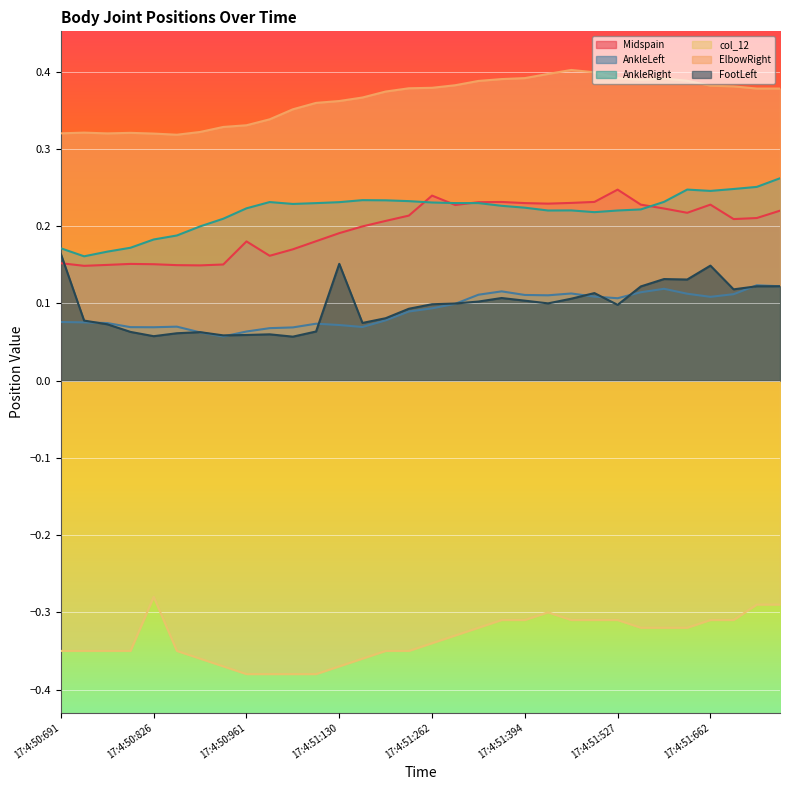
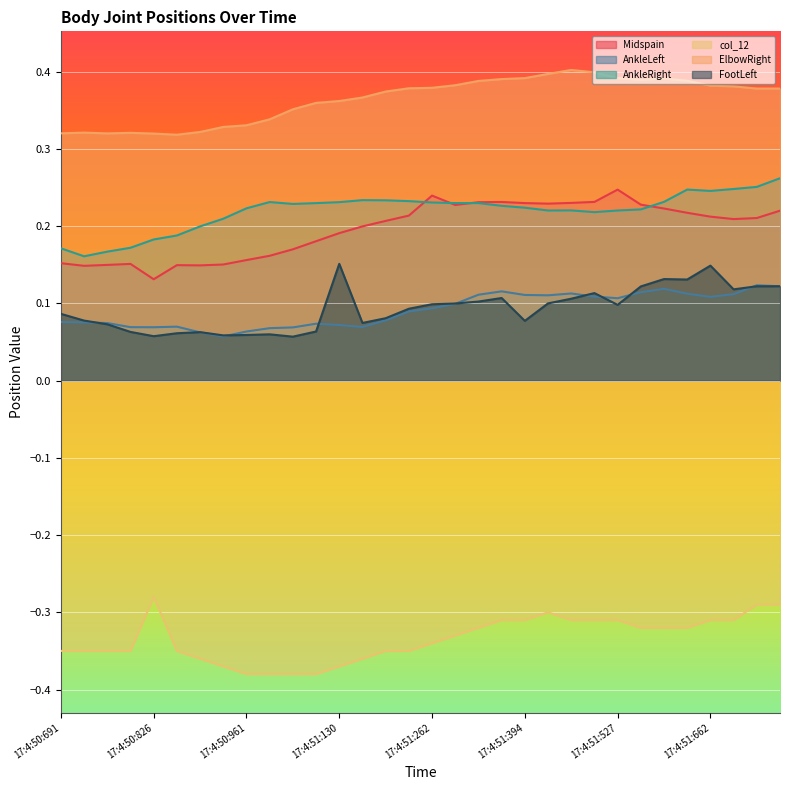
FootLeft, 17:4:50:691: 0.16 -> 0.09
Midspain, 17:4:50:826: 0.15 -> 0.13
Midspain, 17:4:50:961: 0.18 -> 0.16
FootLeft, 17:4:51:394: 0.10 -> 0.08
Midspain, 17:4:51:662: 0.23 -> 0.21
